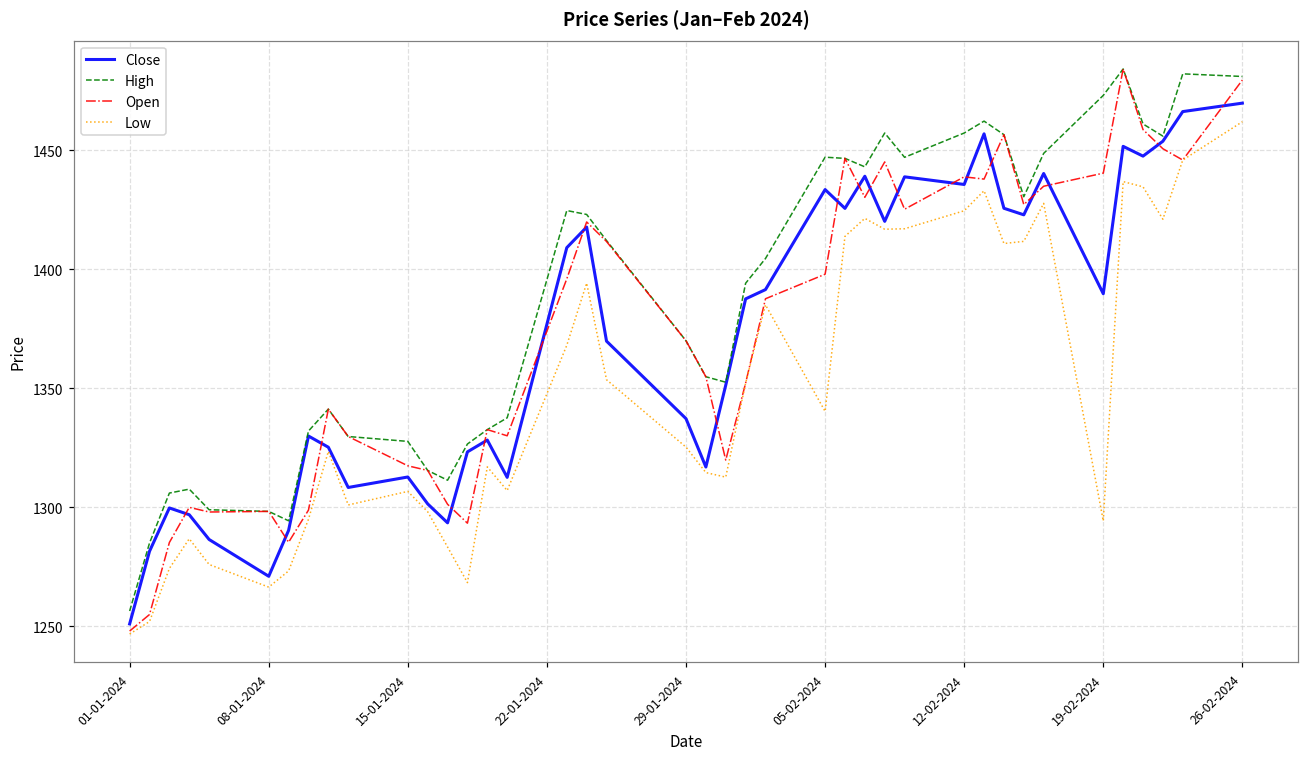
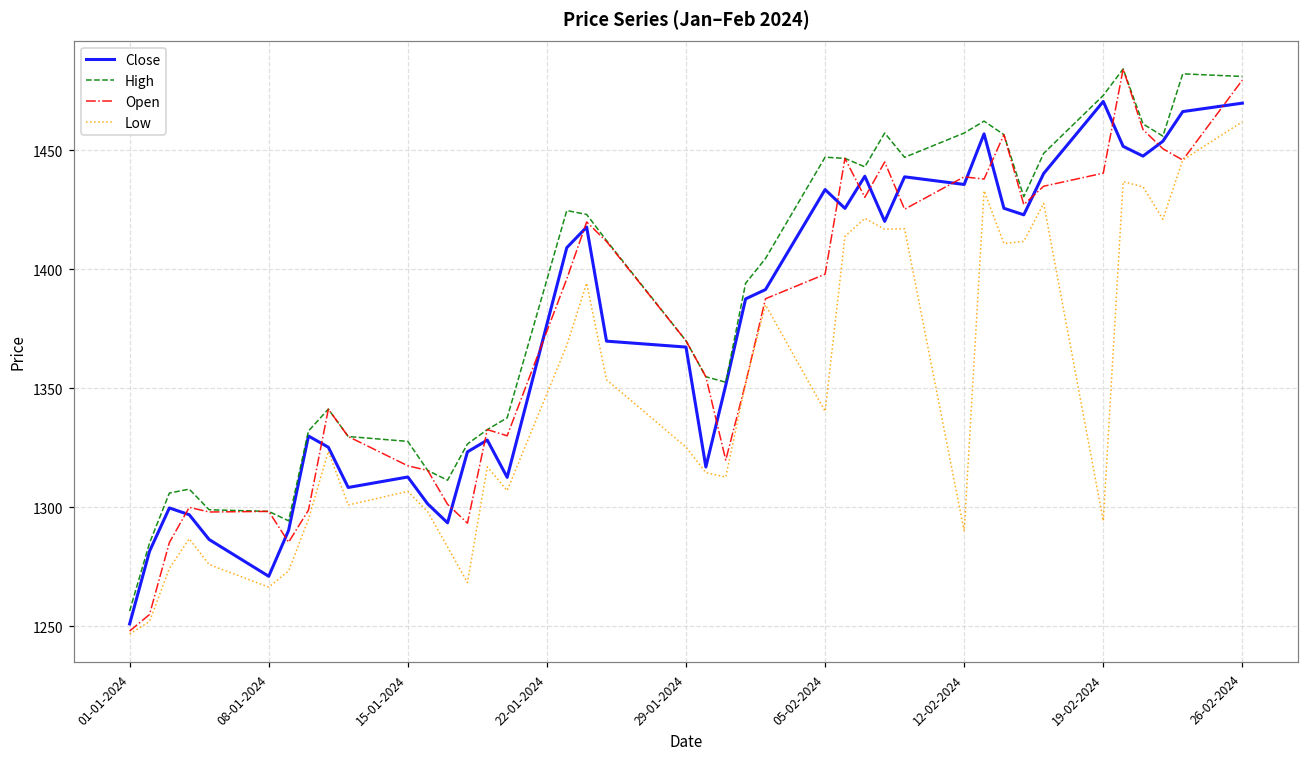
Close, 29-01-2024: 1337 -> 1367
Low, 12-02-2024: 1425 -> 1290
Close, 19-02-2024: 1390 -> 1470
